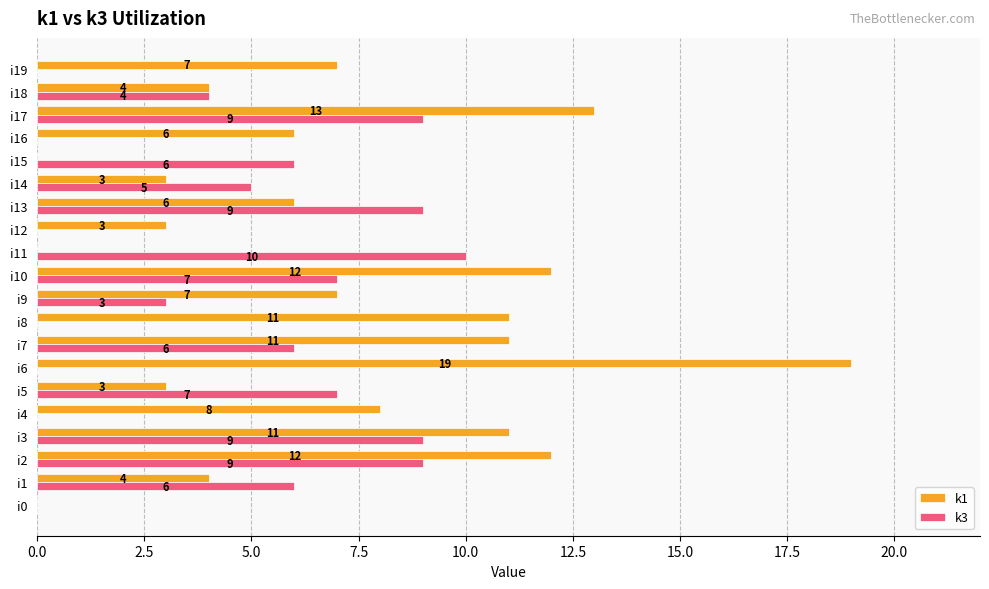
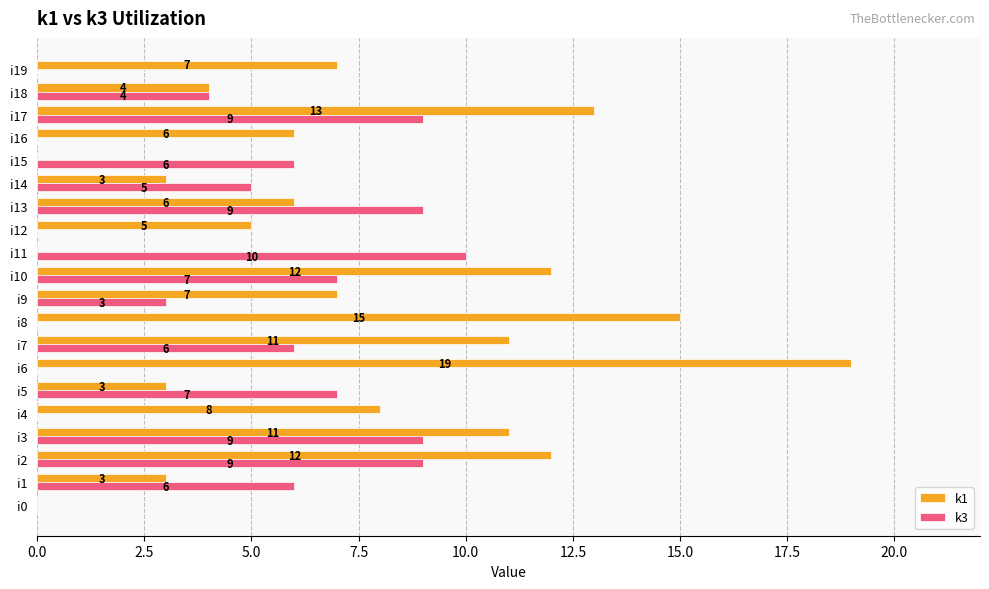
k1, i12: 3 -> 5
k1, i8: 11 -> 15
k1, i1: 4 -> 3
